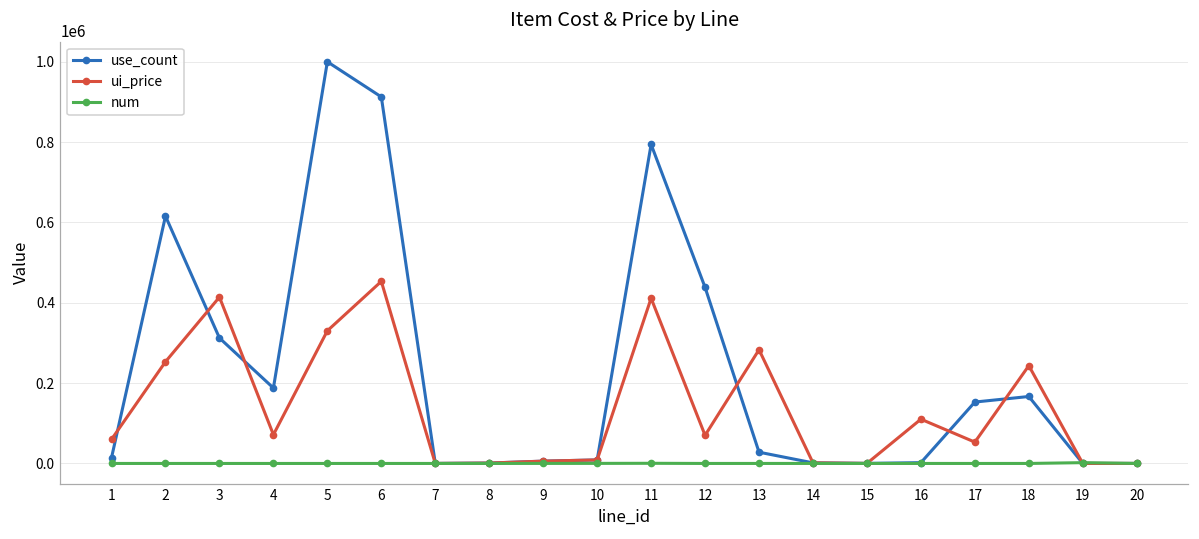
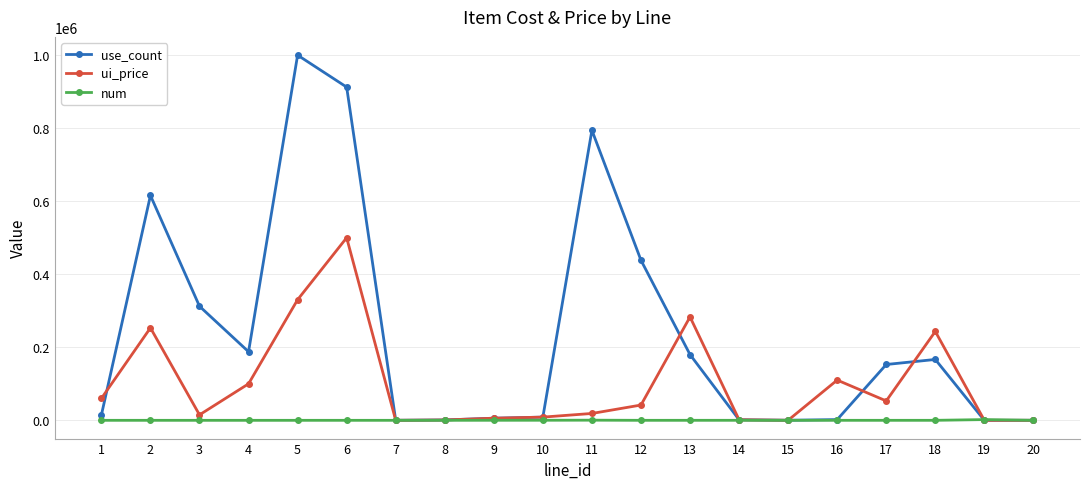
ui_price, 3: 410000 -> 20000
ui_price, 4: 70000 -> 100000
ui_price, 6: 450000 -> 500000
ui_price, 11: 410000 -> 20000
ui_price, 12: 70000 -> 40000
use_count, 13: 30000 -> 180000
